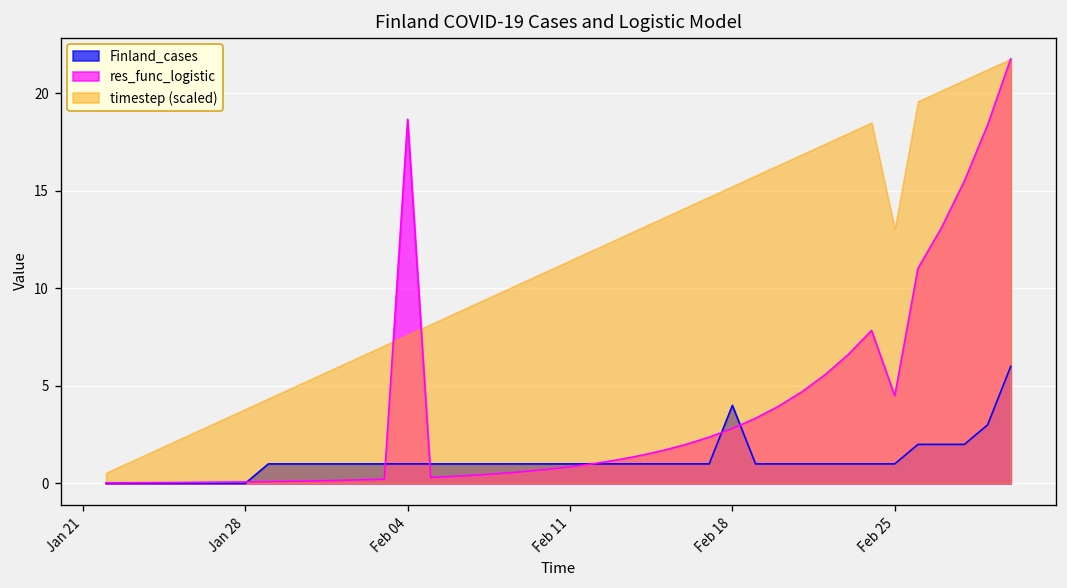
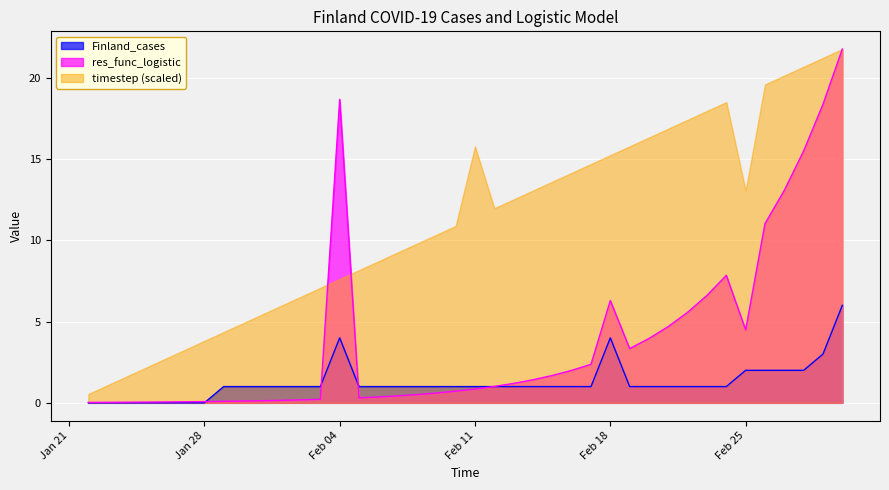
Finland_cases, Feb 04: 1 -> 4
timestep (scaled), Feb 11: 11.4 -> 15.8
res_func_logistic, Feb 18: 2.8 -> 6.3
Finland_cases, Feb 25: 1 -> 2
